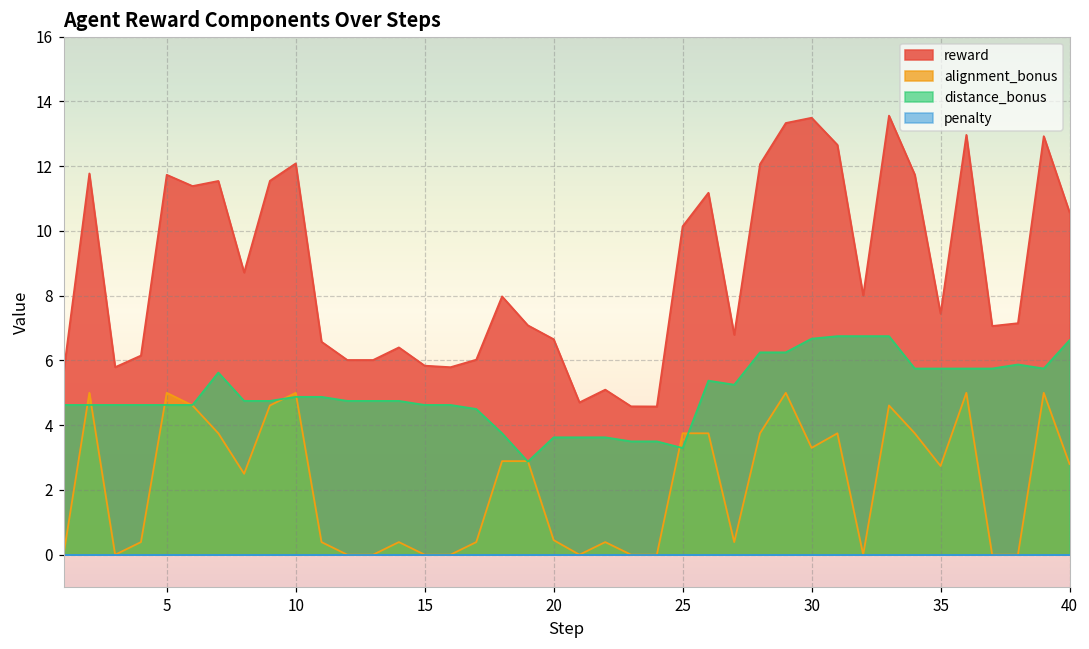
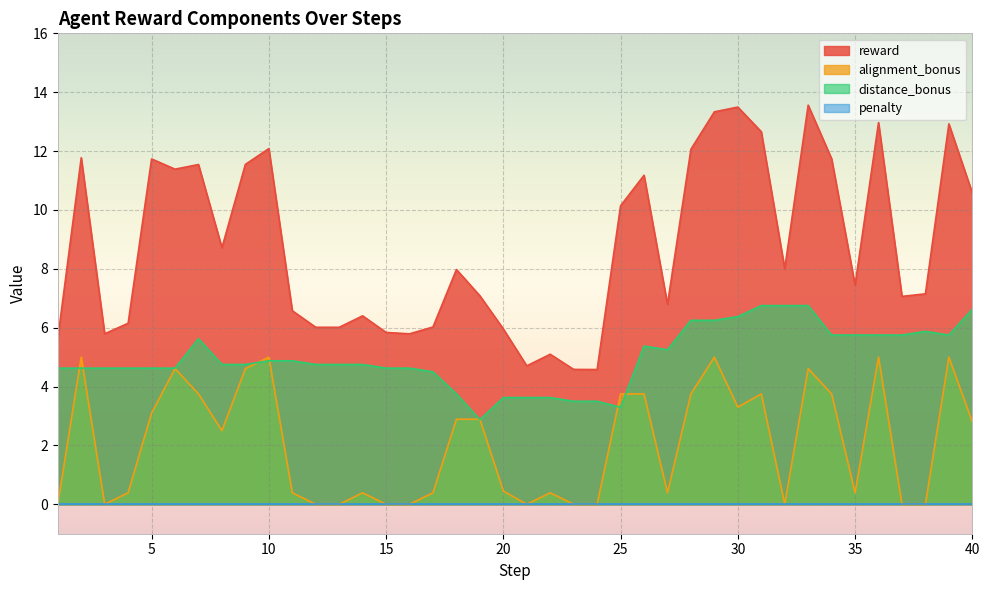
alignment_bonus, 5: 5.0 -> 3.1
reward, 20: 6.7 -> 6.0
distance_bonus, 30: 6.7 -> 6.4
alignment_bonus, 35: 2.7 -> 0.4
